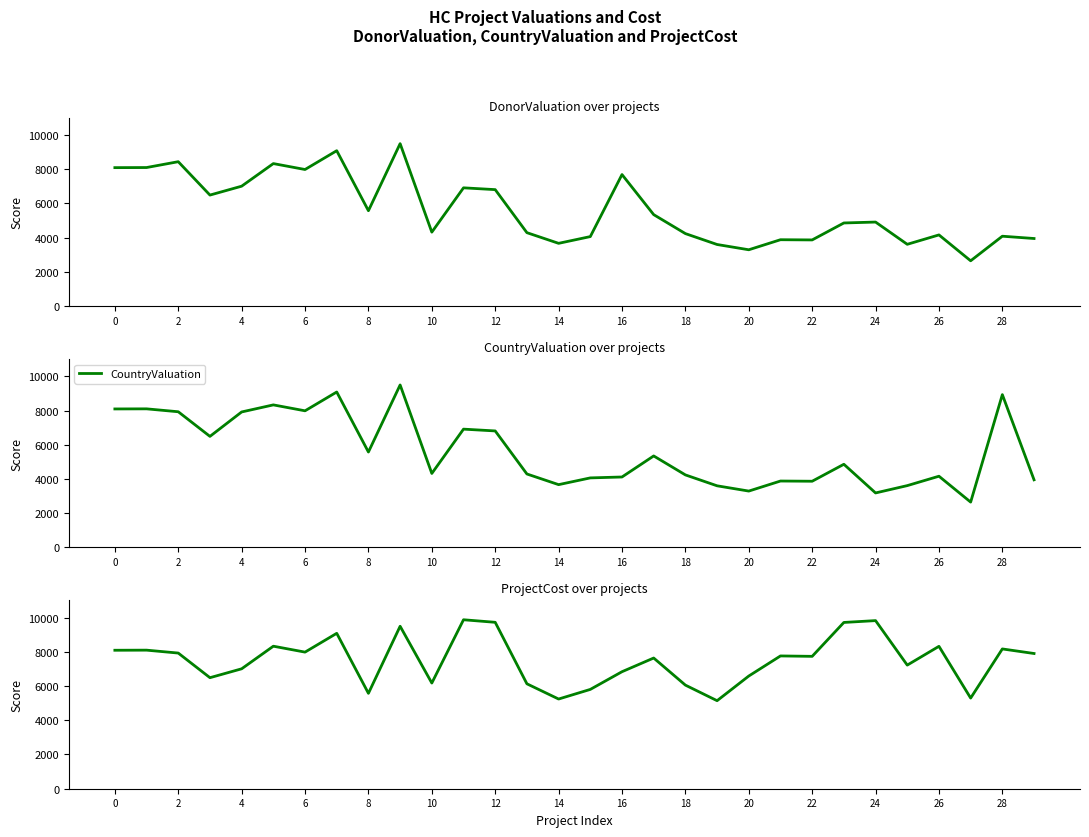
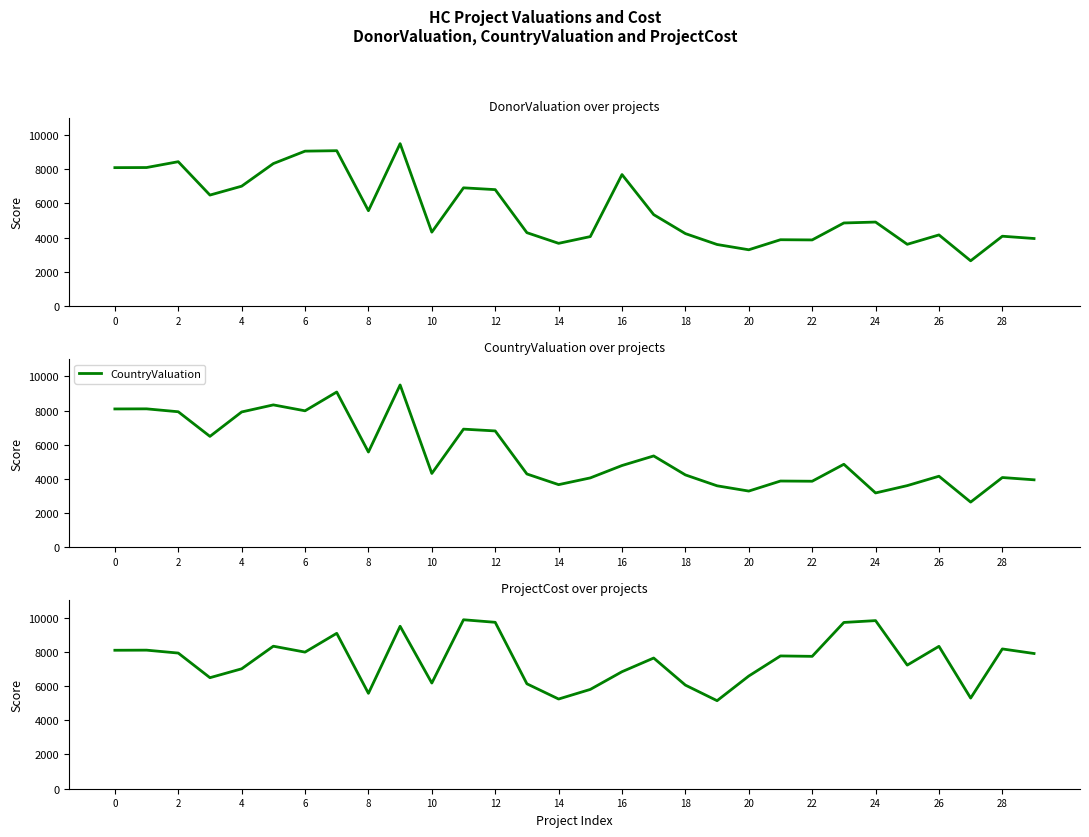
DonorValuation over projects, 6: 8000 -> 9100
CountryValuation over projects, 16: 4100 -> 4800
CountryValuation over projects, 28: 8900 -> 4100
